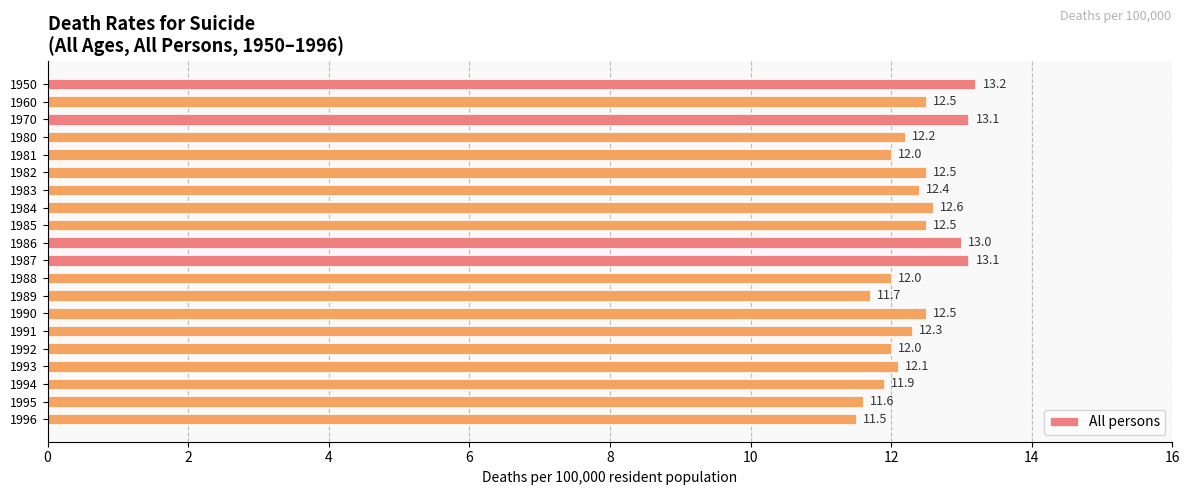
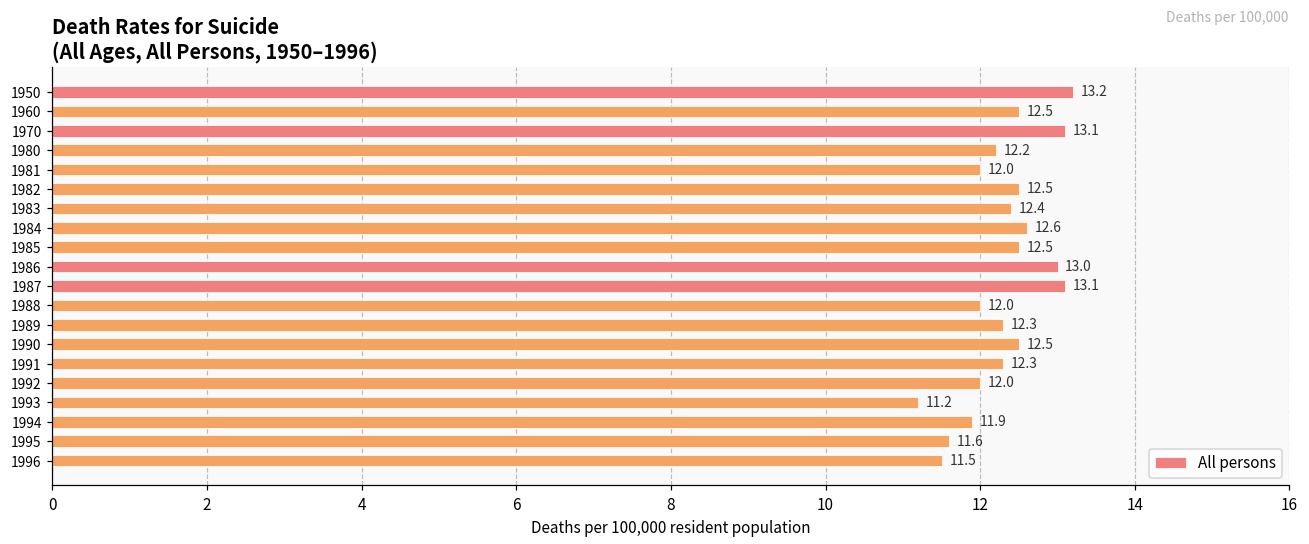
1989: 11.7 -> 12.3
1993: 12.1 -> 11.2
